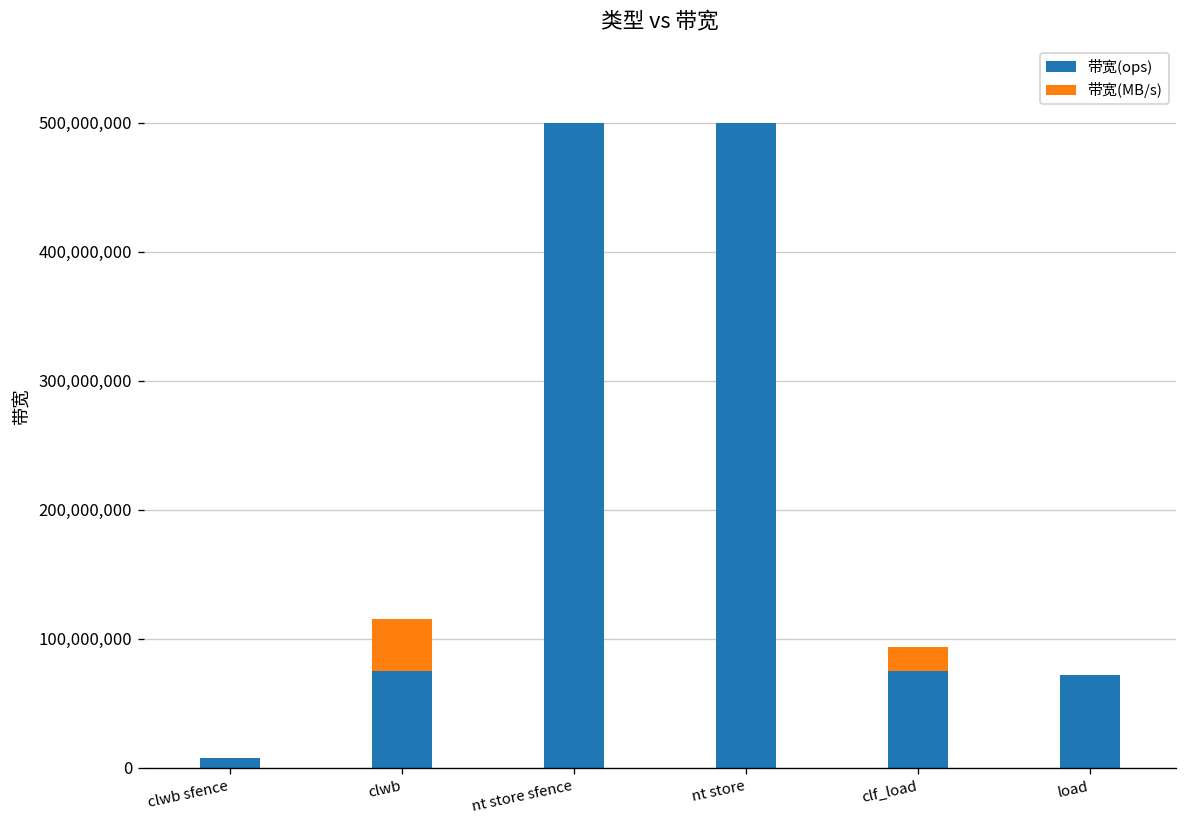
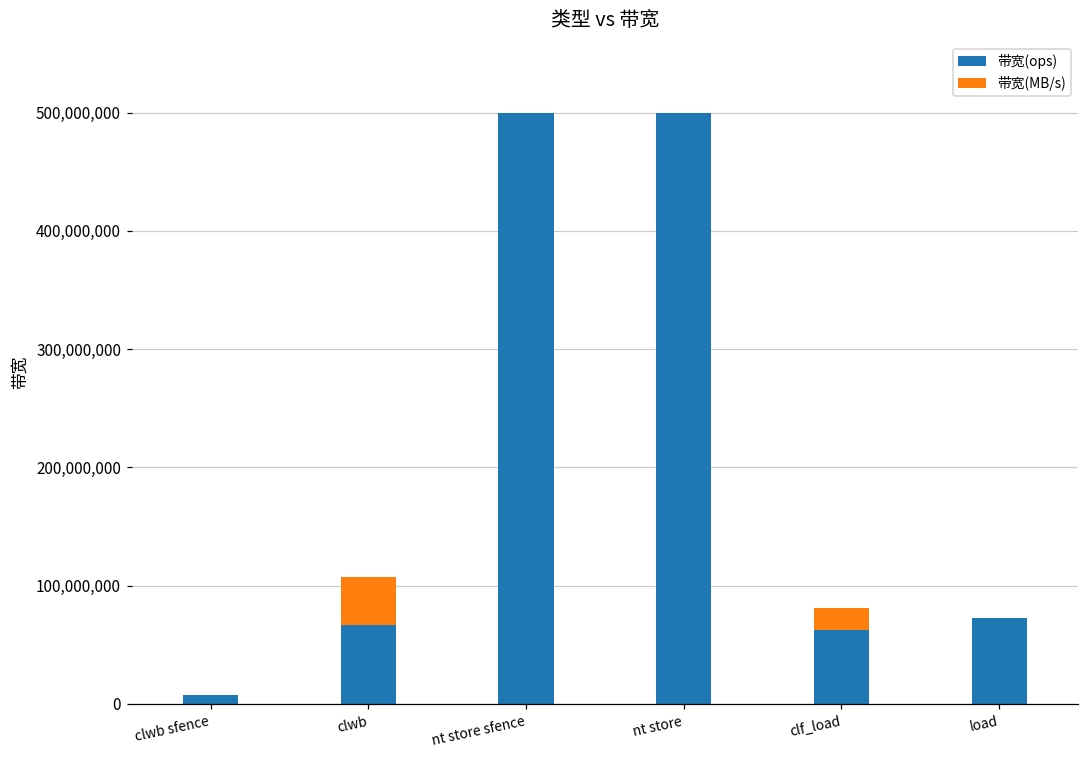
带宽(ops), clwb: 75,000,000 -> 67,000,000
带宽(ops), clf_load: 75,000,000 -> 63,000,000
